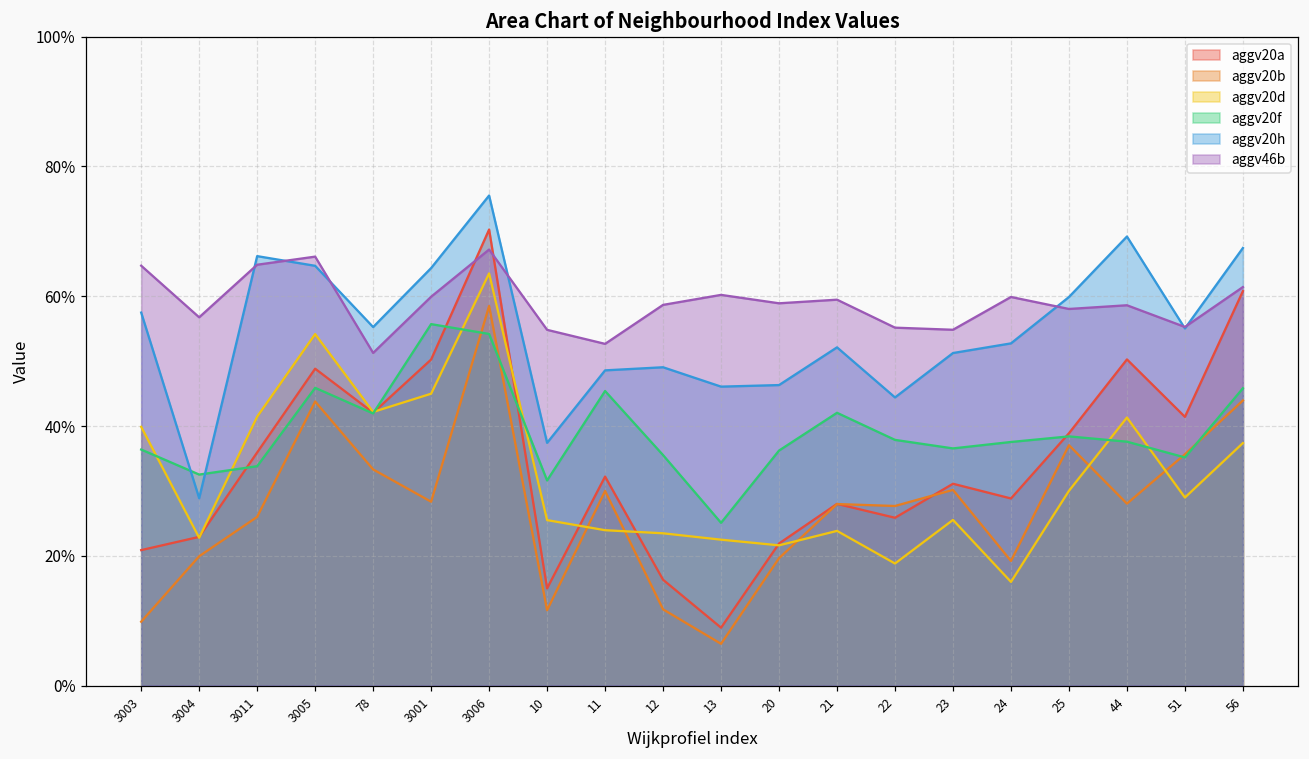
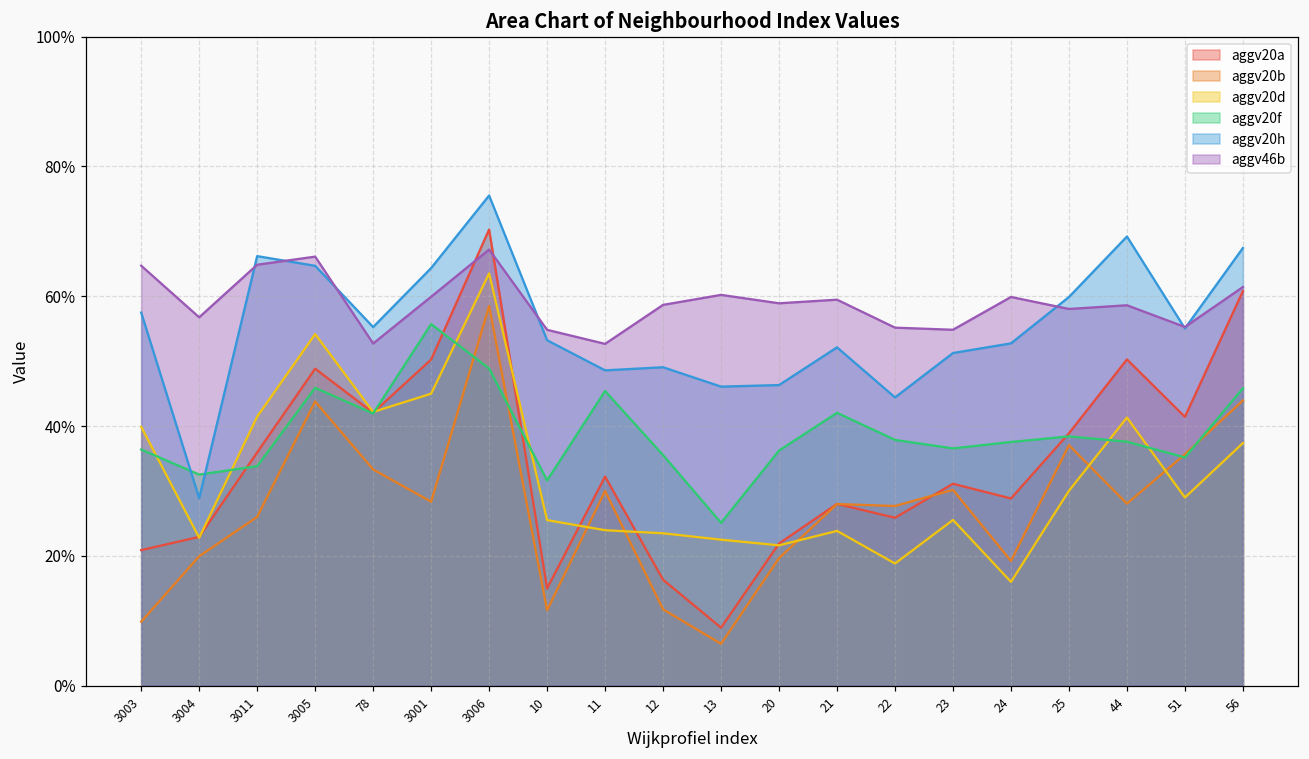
aggv46b, 78: 51% -> 53%
aggv20f, 3006: 54% -> 49%
aggv20h, 10: 37% -> 53%
